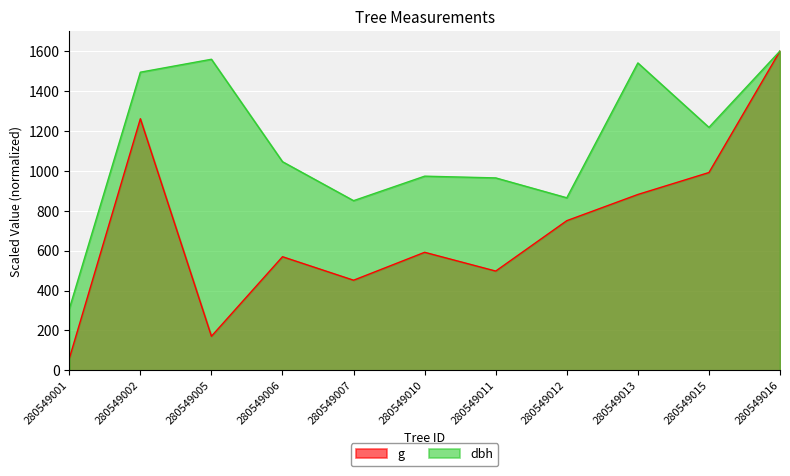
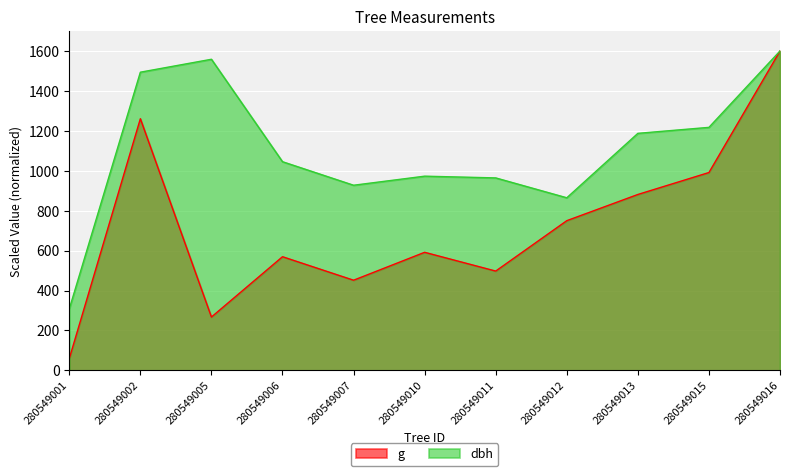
g, 280549005: 170 -> 270
dbh, 280549007: 850 -> 930
dbh, 280549013: 1540 -> 1190
